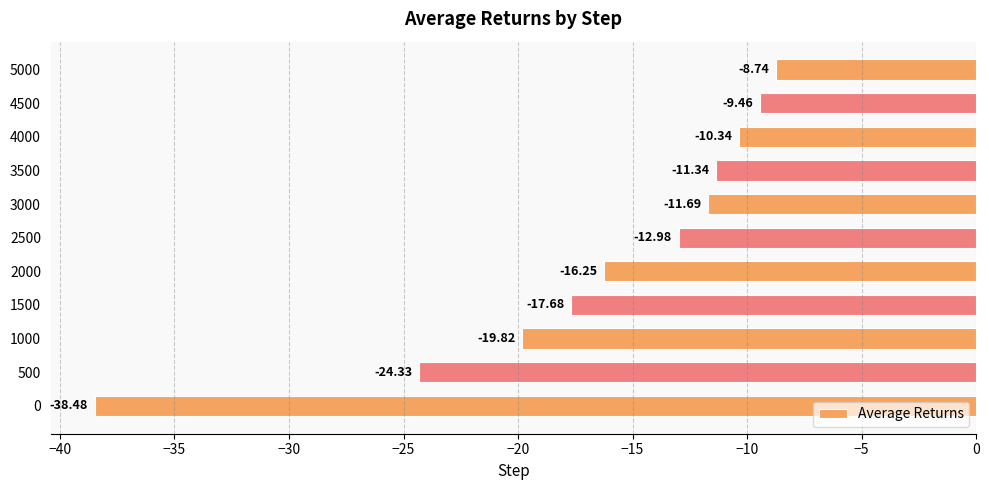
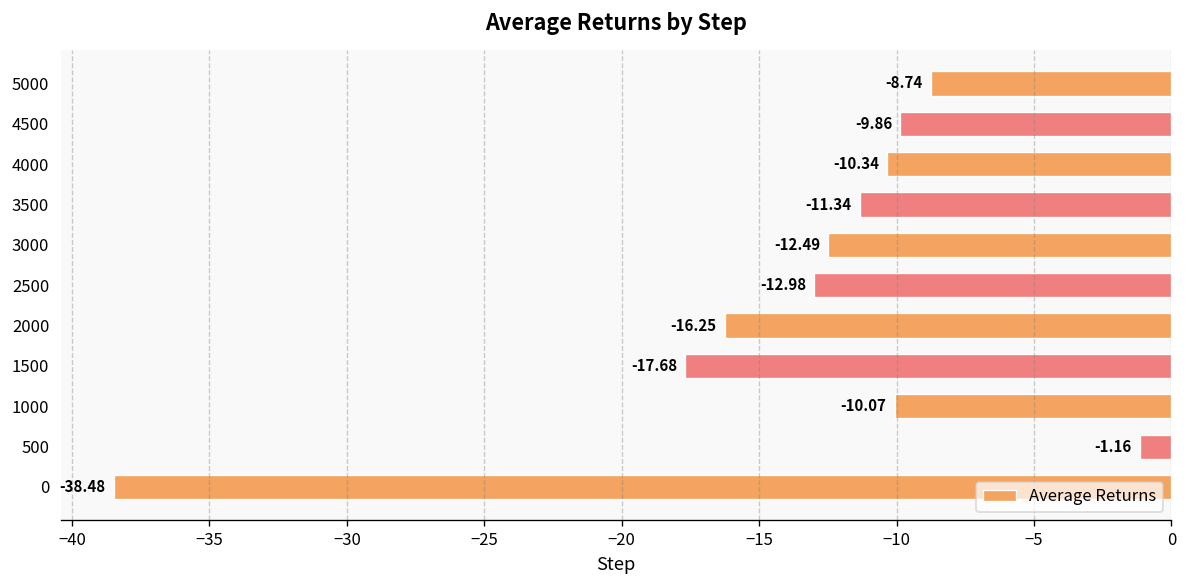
4500: -9.46 -> -9.86
3000: -11.69 -> -12.49
1000: -19.82 -> -10.07
500: -24.33 -> -1.16
